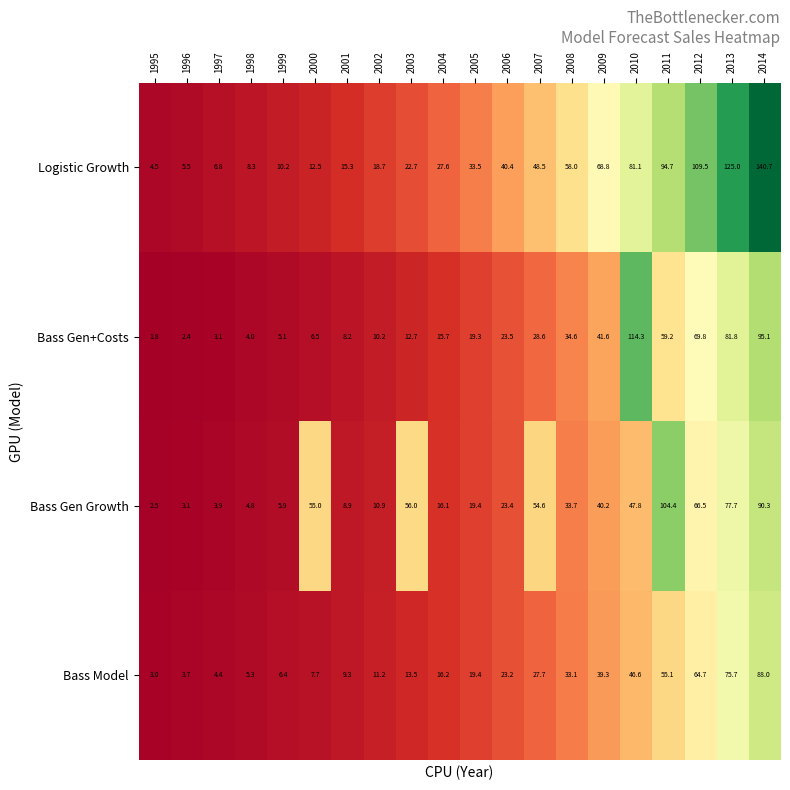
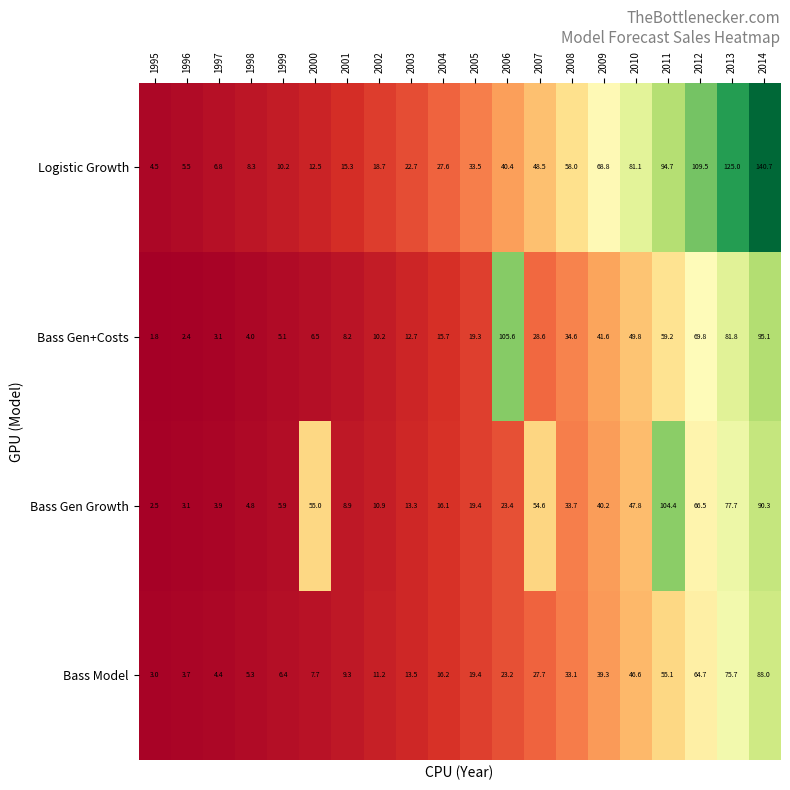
Bass Gen+Costs, 2006: 23.5 -> 105.6
Bass Gen+Costs, 2010: 114.3 -> 49.8
Bass Gen Growth, 2003: 56.0 -> 13.3
